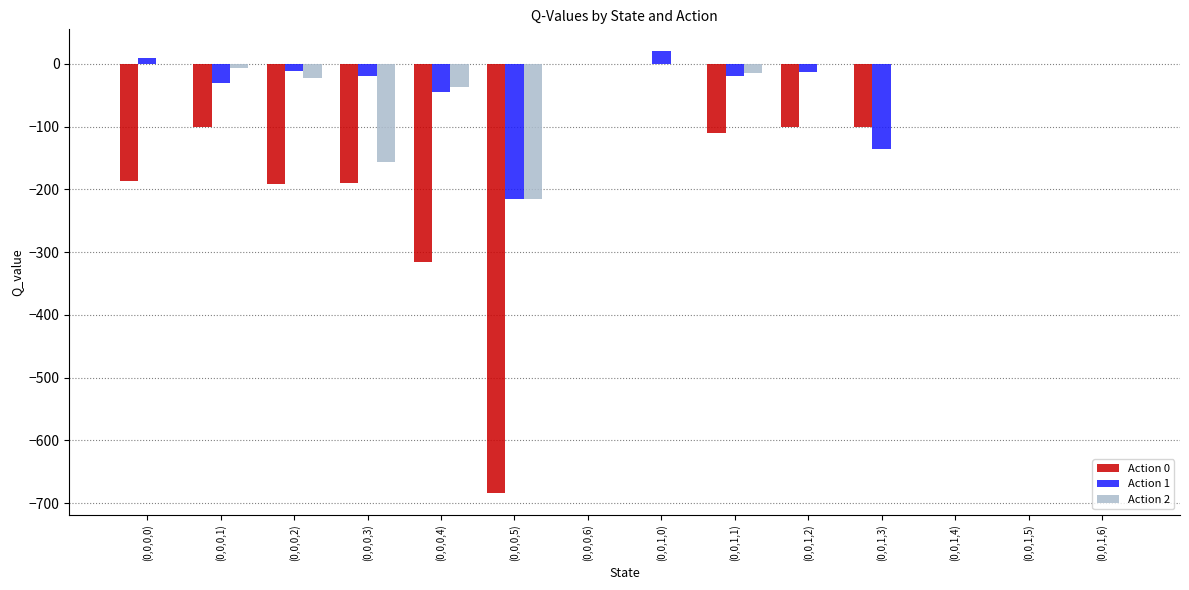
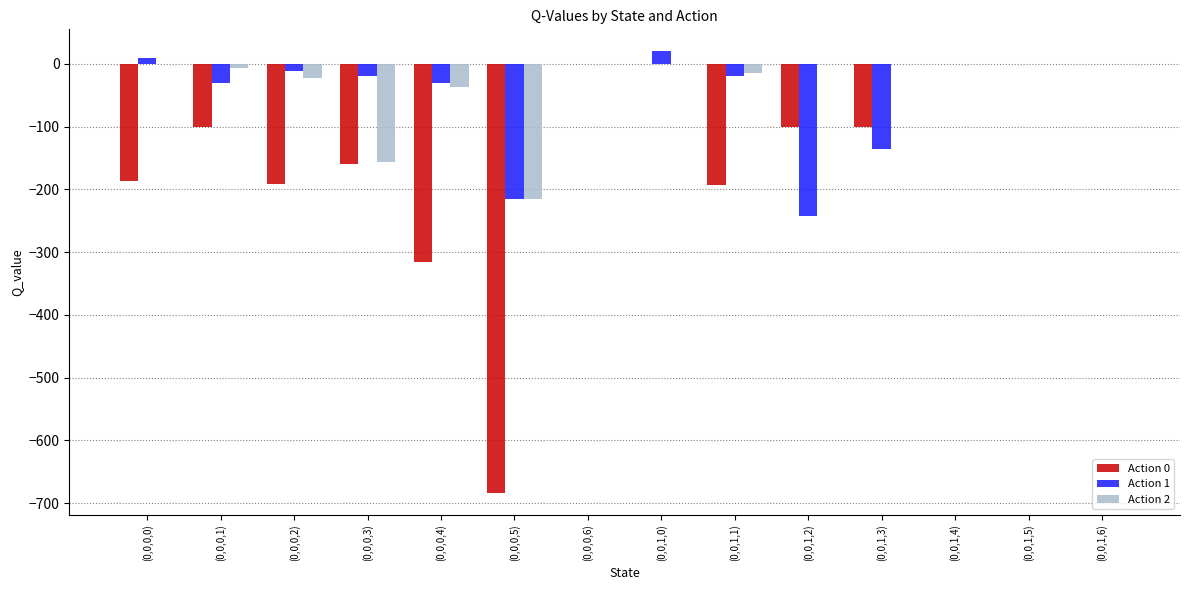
Action 0, (0,0,0,3): -190 -> -160
Action 1, (0,0,0,4): -40 -> -30
Action 0, (0,0,1,1): -110 -> -190
Action 1, (0,0,1,2): -10 -> -240
